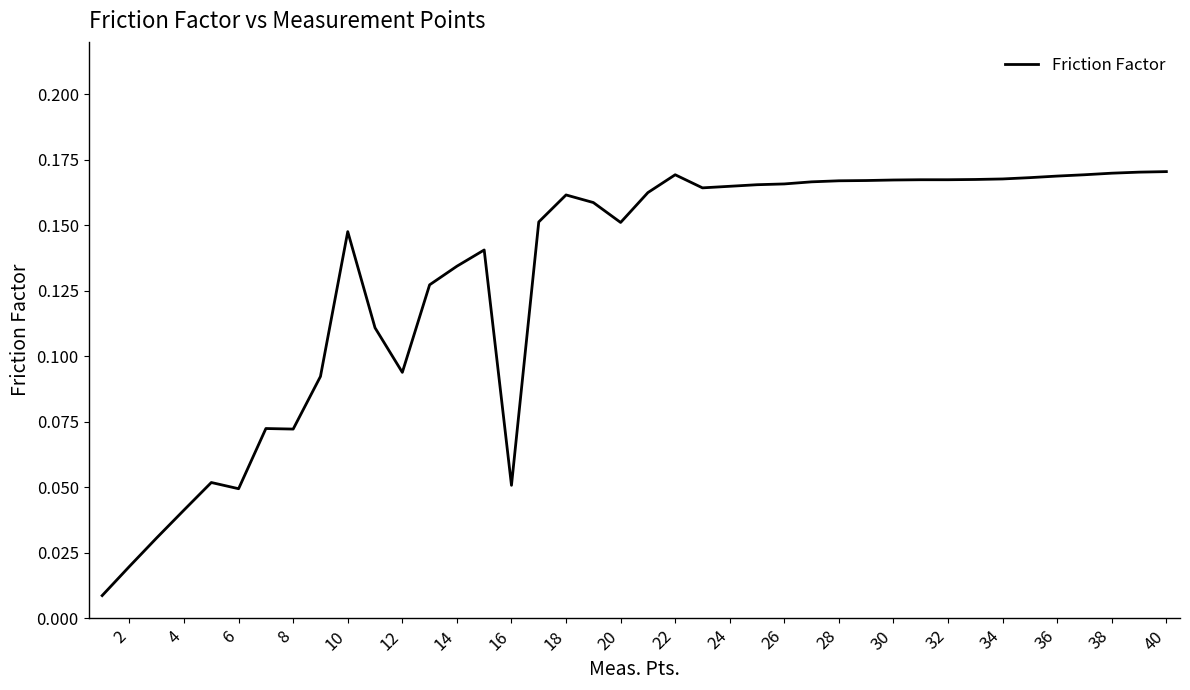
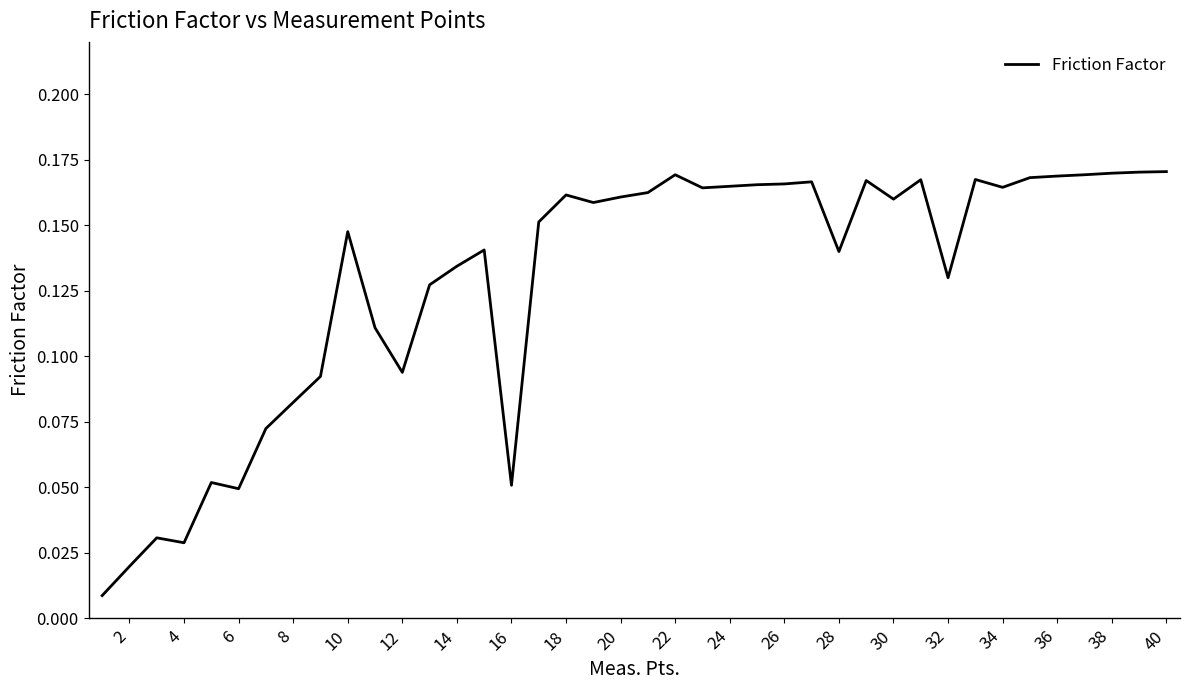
4: 0.041 -> 0.029
8: 0.072 -> 0.082
20: 0.151 -> 0.161
28: 0.167 -> 0.140
30: 0.167 -> 0.160
32: 0.167 -> 0.130
34: 0.168 -> 0.165
